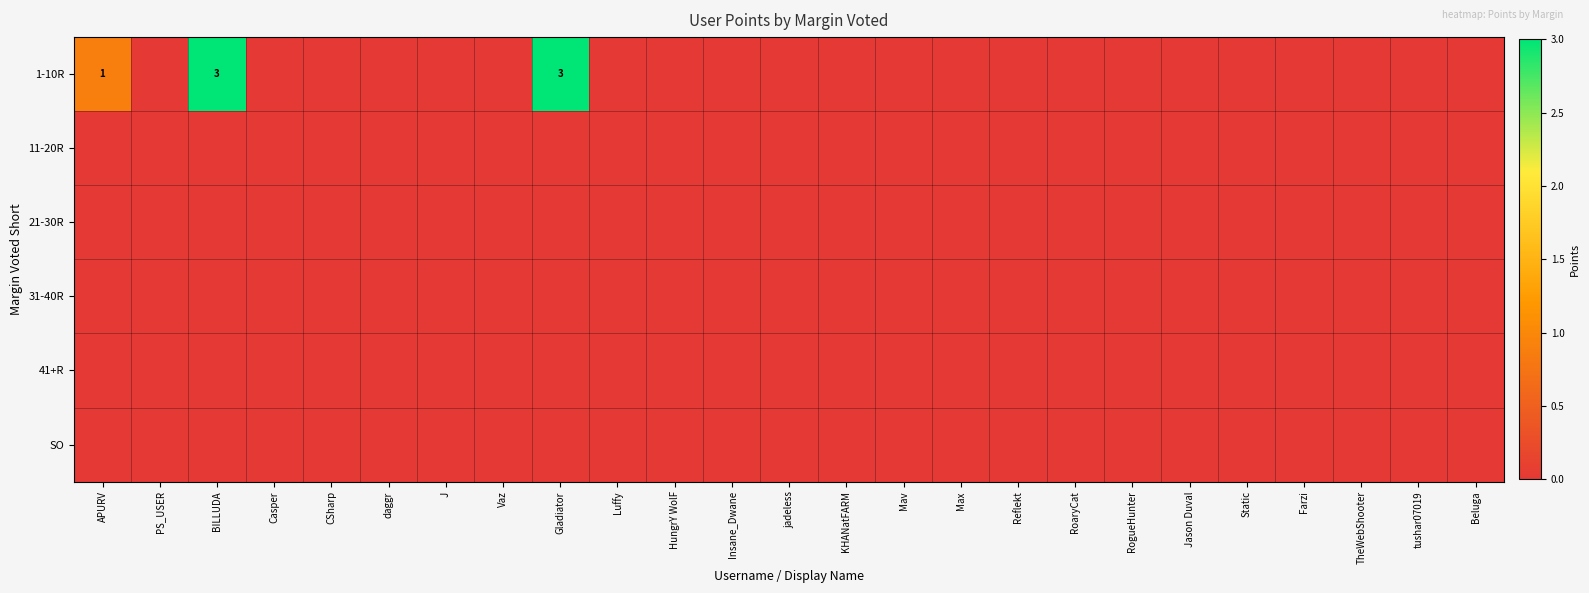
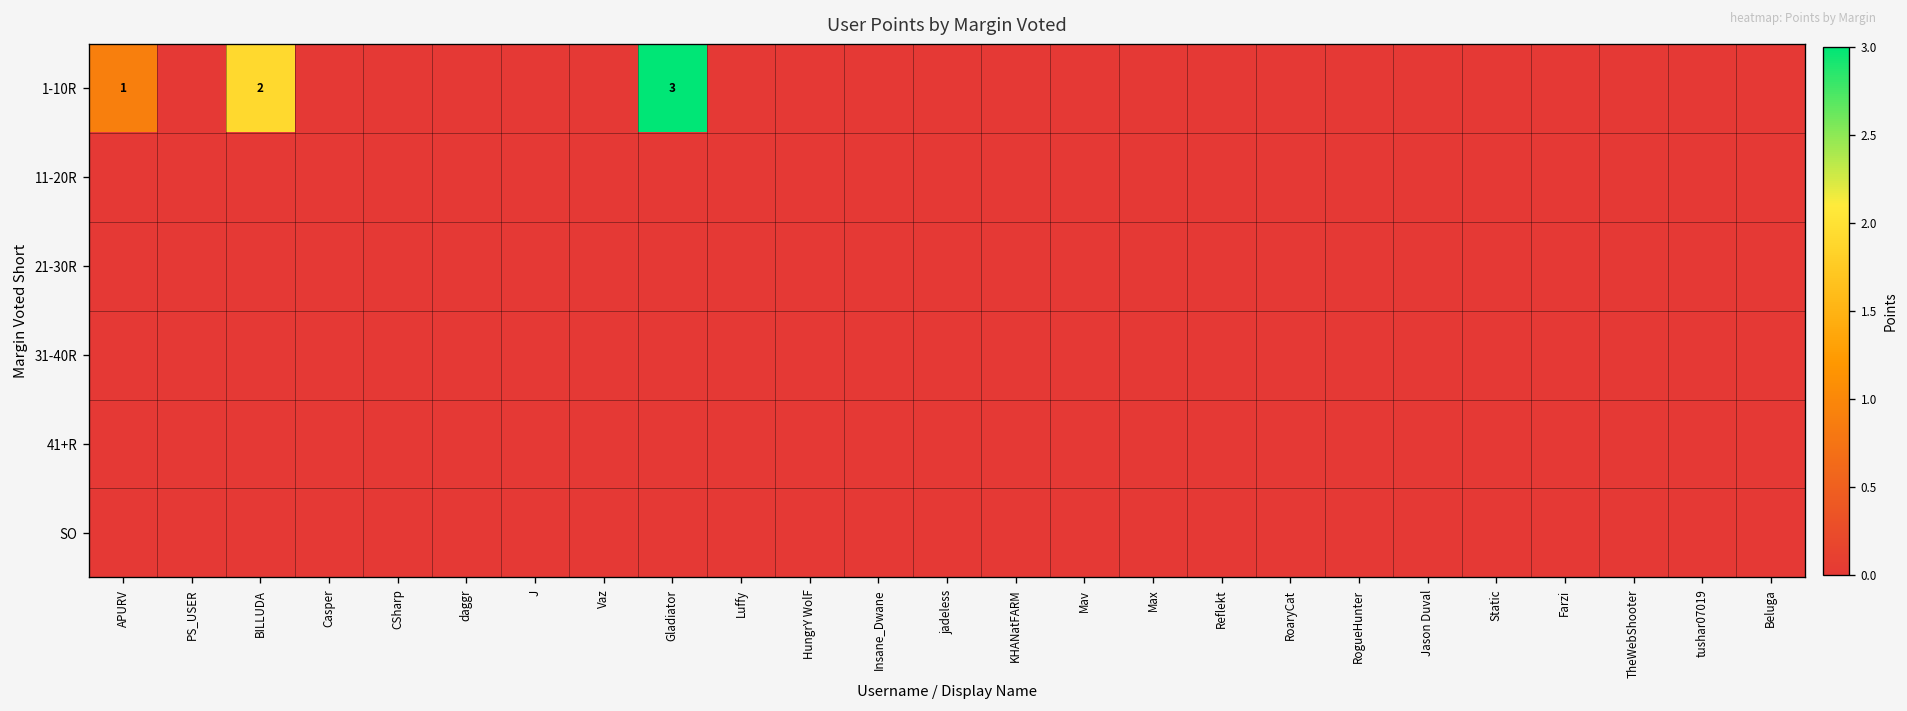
1-10R, BILLUDA: 3 -> 2
